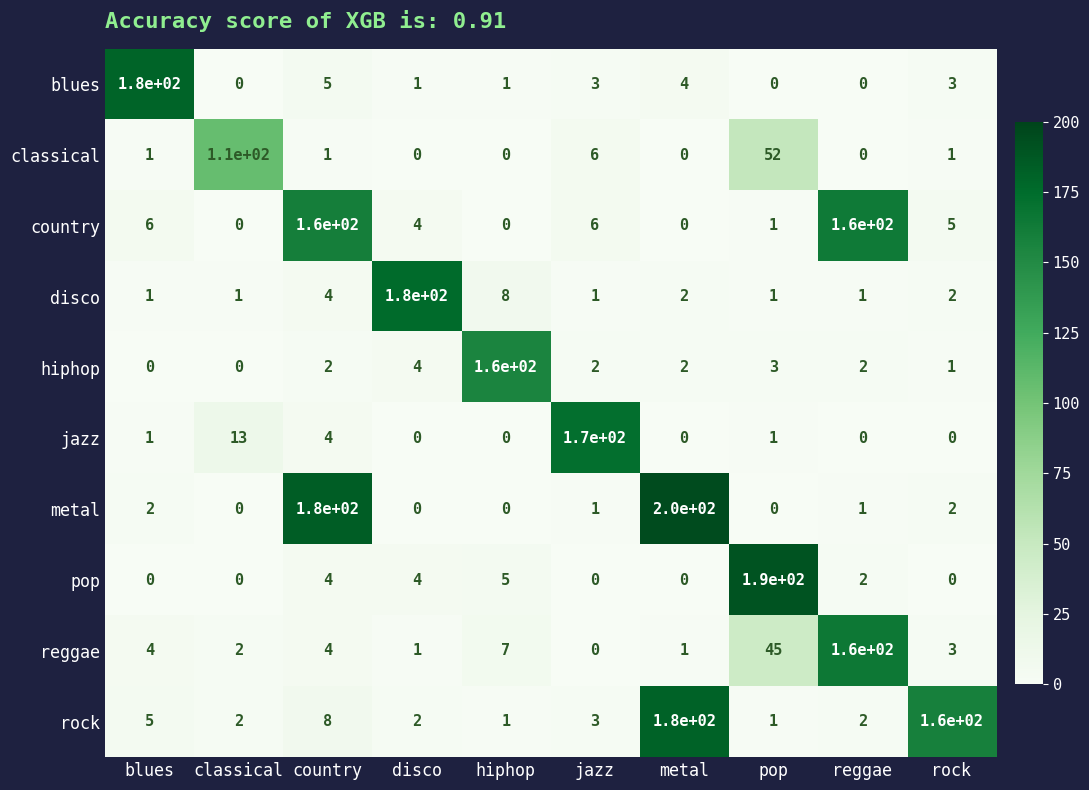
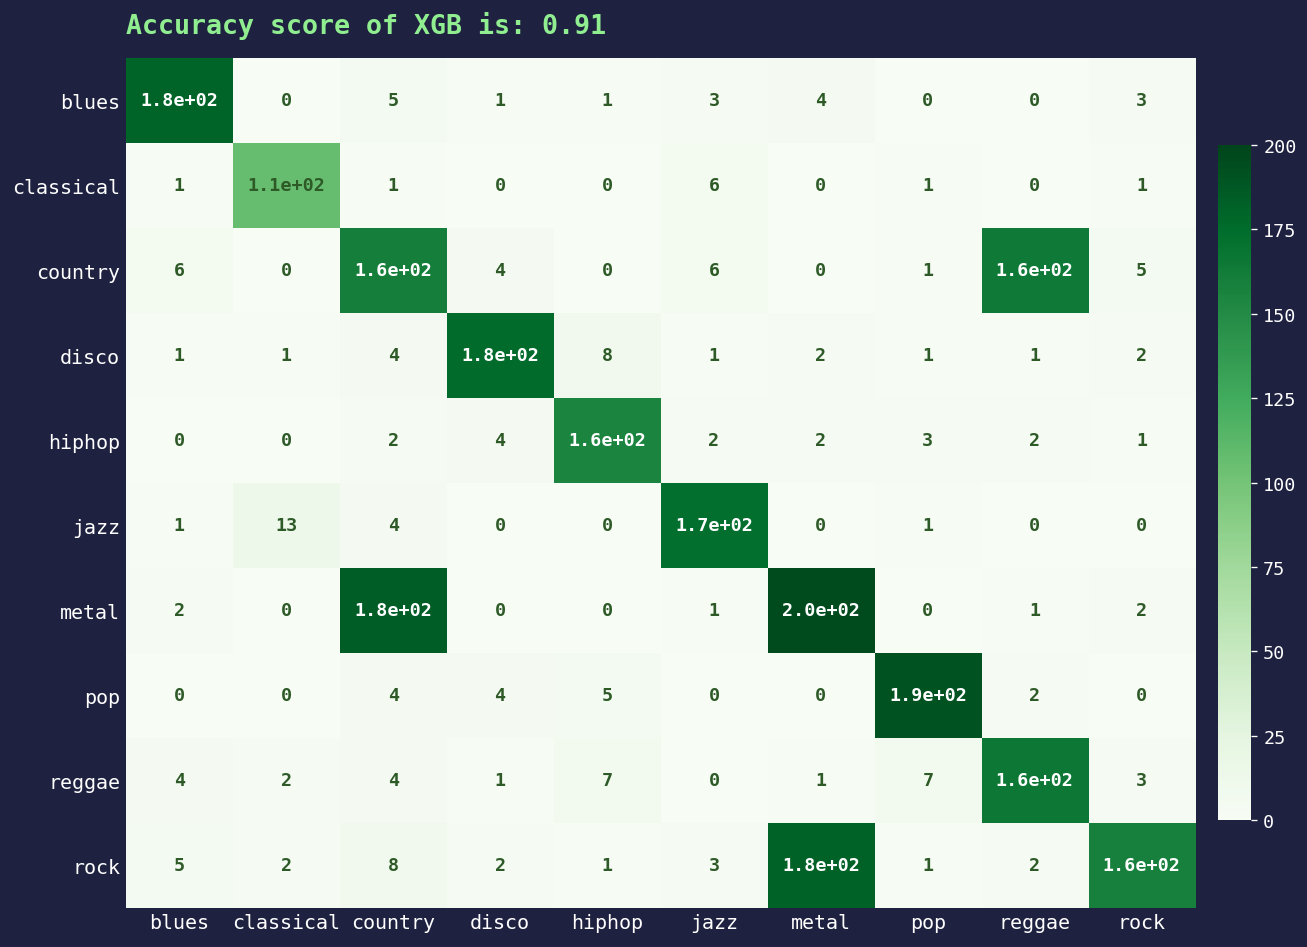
classical, pop: 52 -> 1
reggae, pop: 45 -> 7
